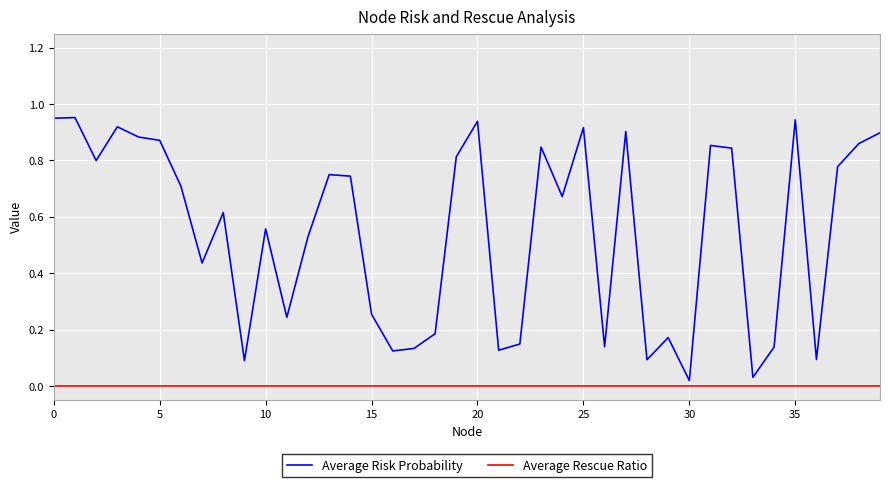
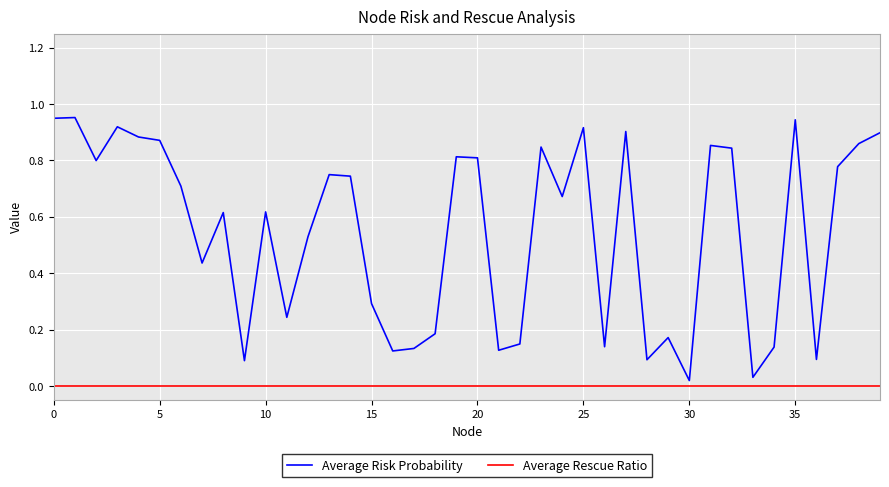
Average Risk Probability, 10: 0.56 -> 0.62
Average Risk Probability, 15: 0.25 -> 0.29
Average Risk Probability, 20: 0.94 -> 0.81
